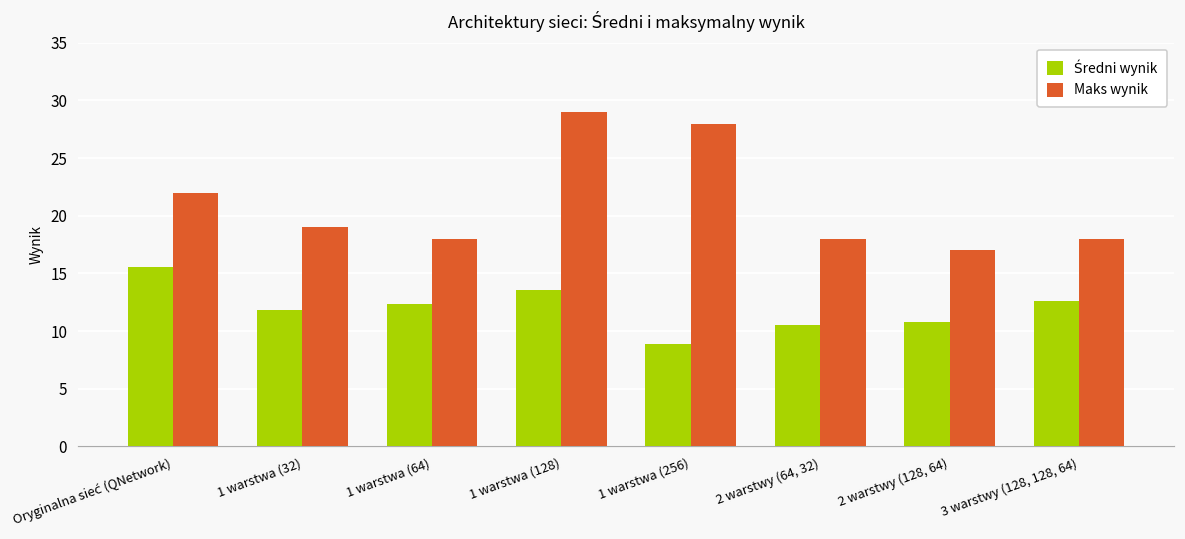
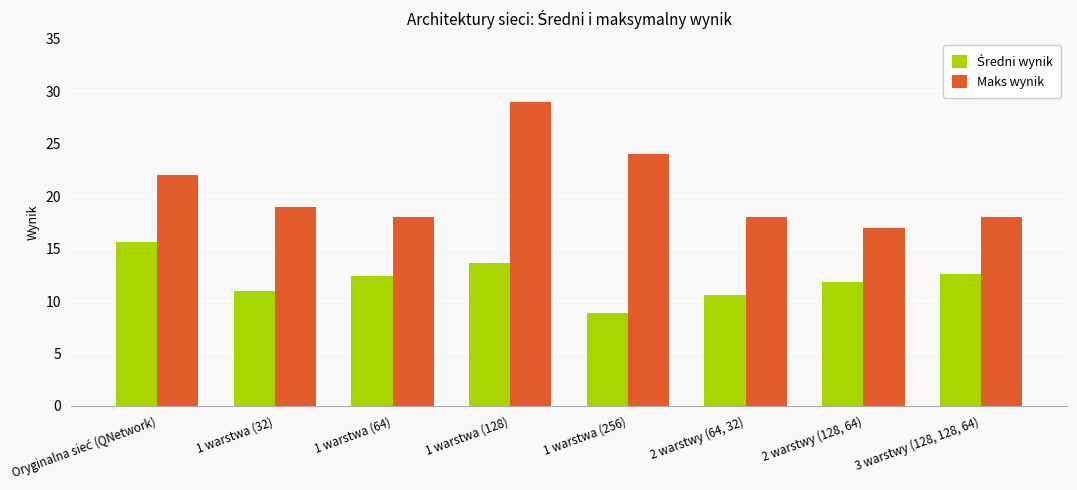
Średni wynik, 1 warstwa (32): 11.9 -> 11.0
Maks wynik, 1 warstwa (256): 28 -> 24
Średni wynik, 2 warstwy (128, 64): 10.8 -> 11.9
